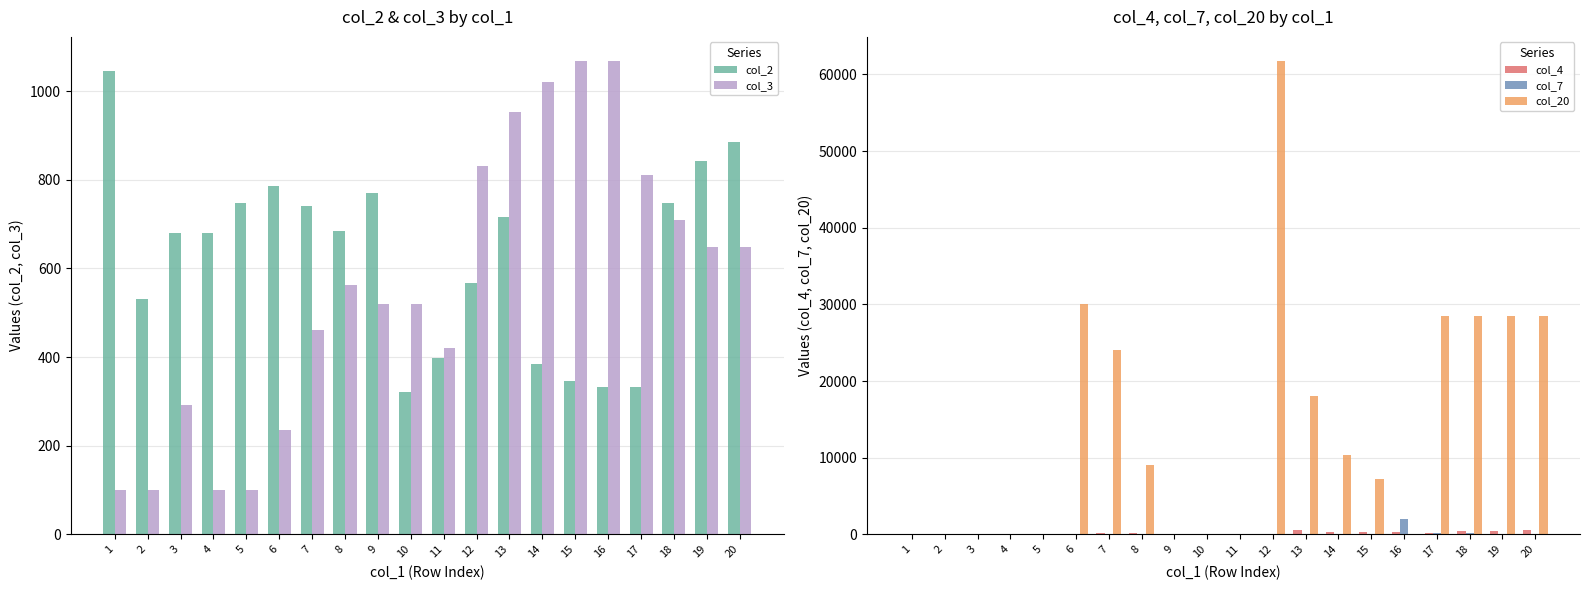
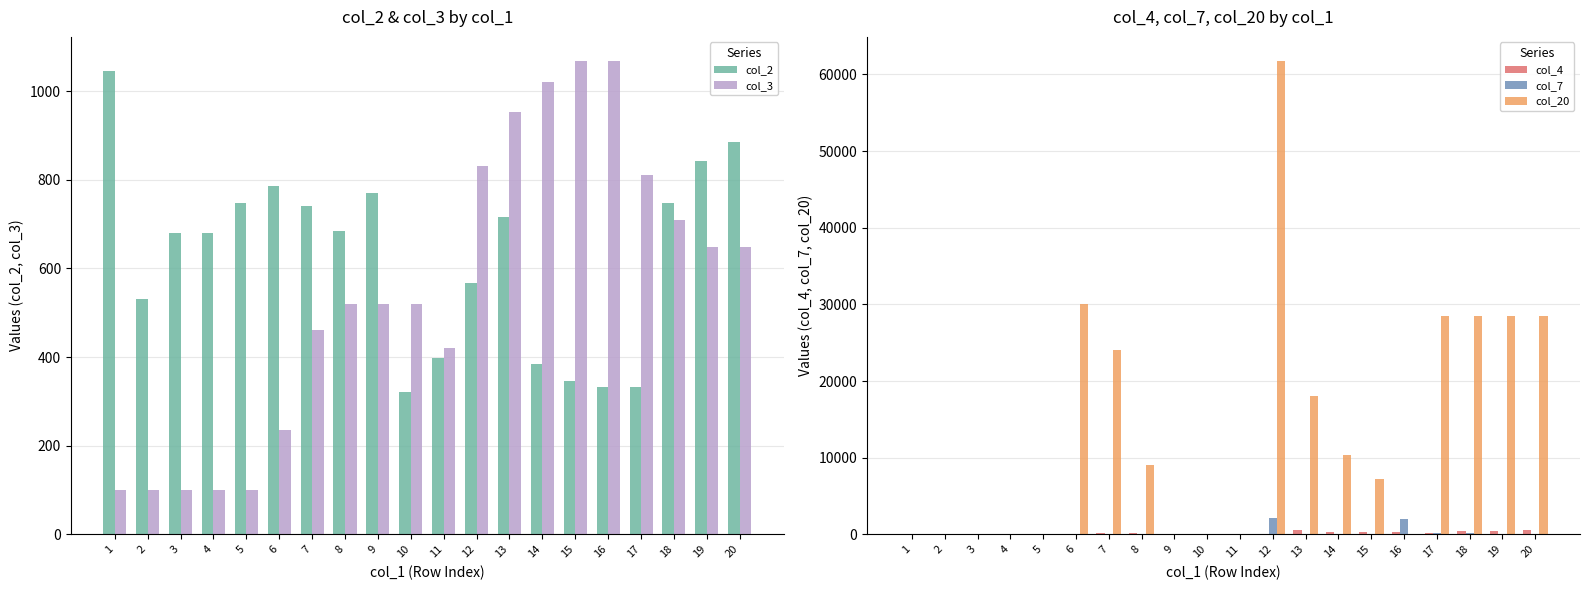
col_2 & col_3 by col_1, col_3, 3: 290 -> 100
col_2 & col_3 by col_1, col_3, 8: 560 -> 520
col_4, col_7, col_20 by col_1, col_7, 12: 0 -> 2000
